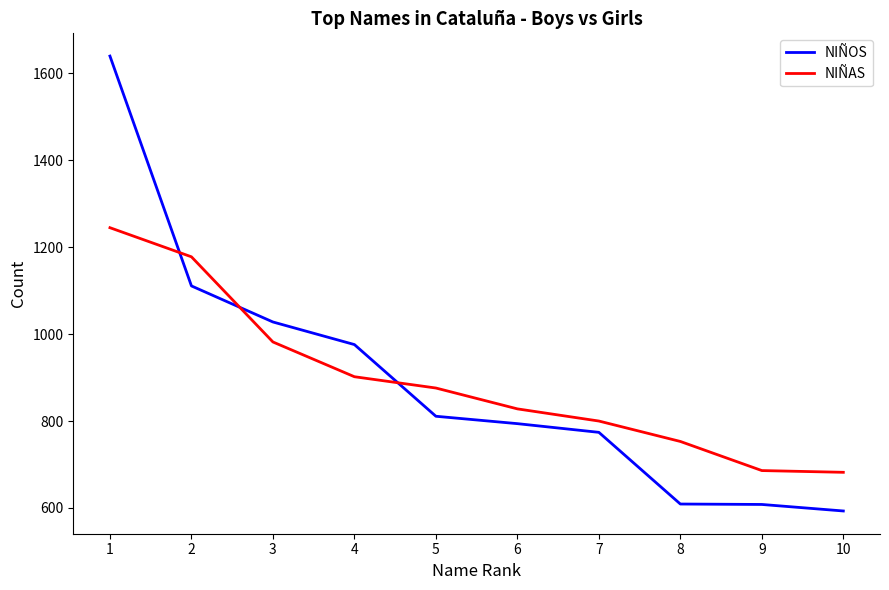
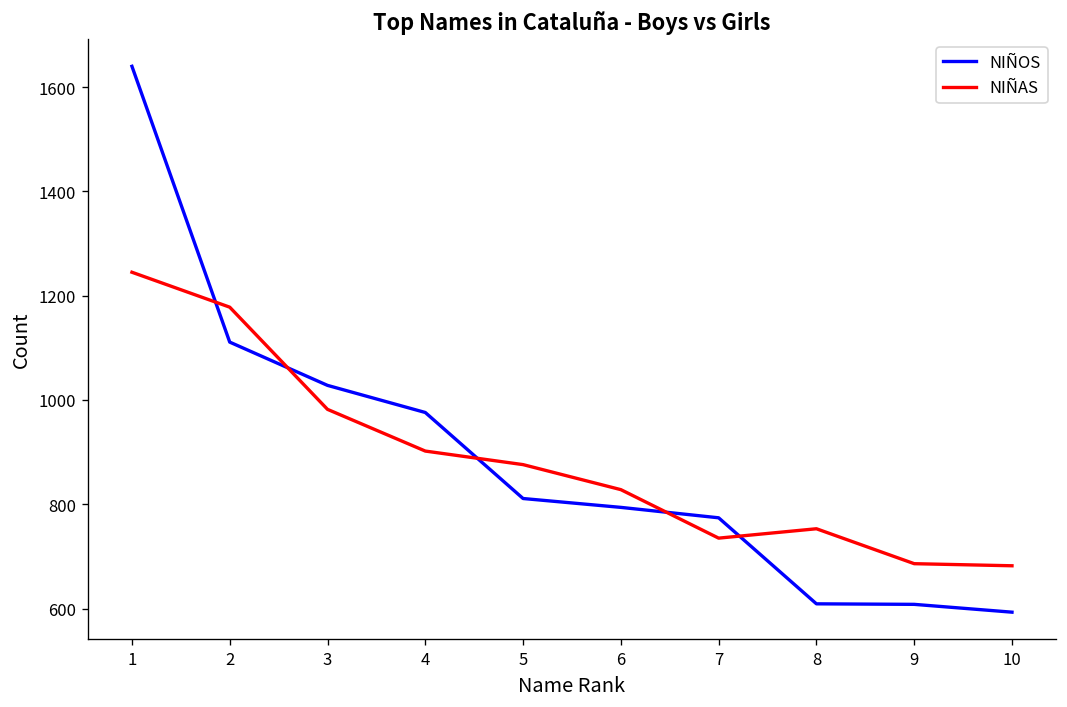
NIÑAS, 7: 800 -> 740
